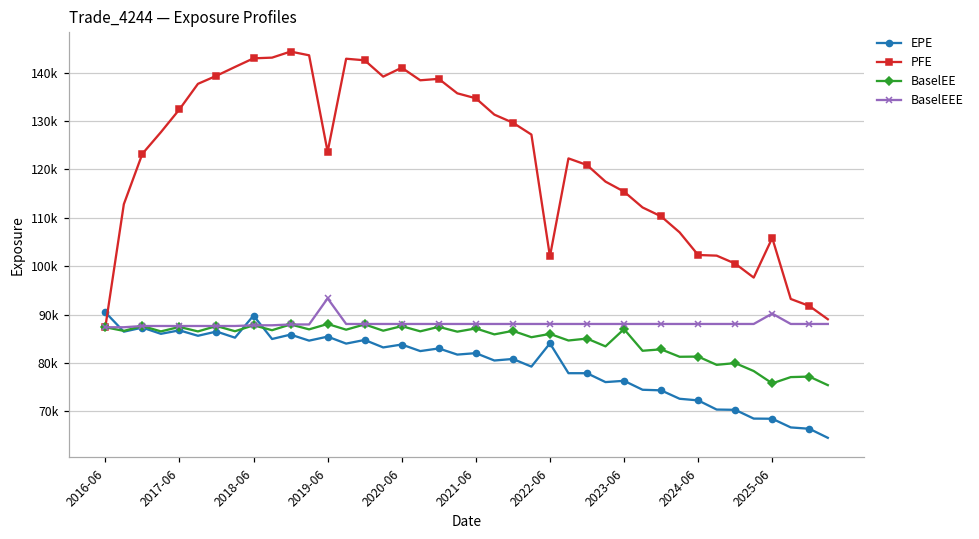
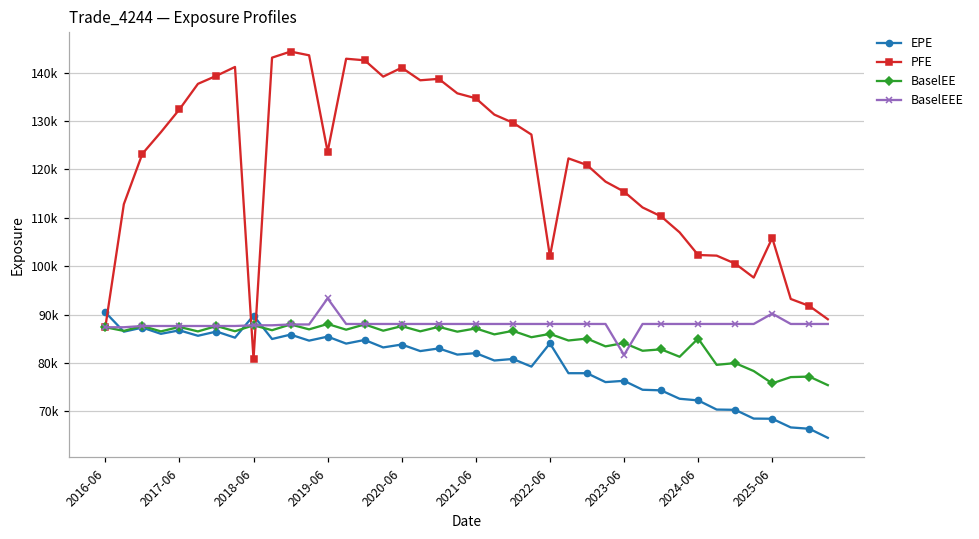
PFE, 2018-06: 143000 -> 81000
BaselEE, 2023-06: 87000 -> 84000
BaselEEE, 2023-06: 88000 -> 82000
BaselEE, 2024-06: 81000 -> 85000
